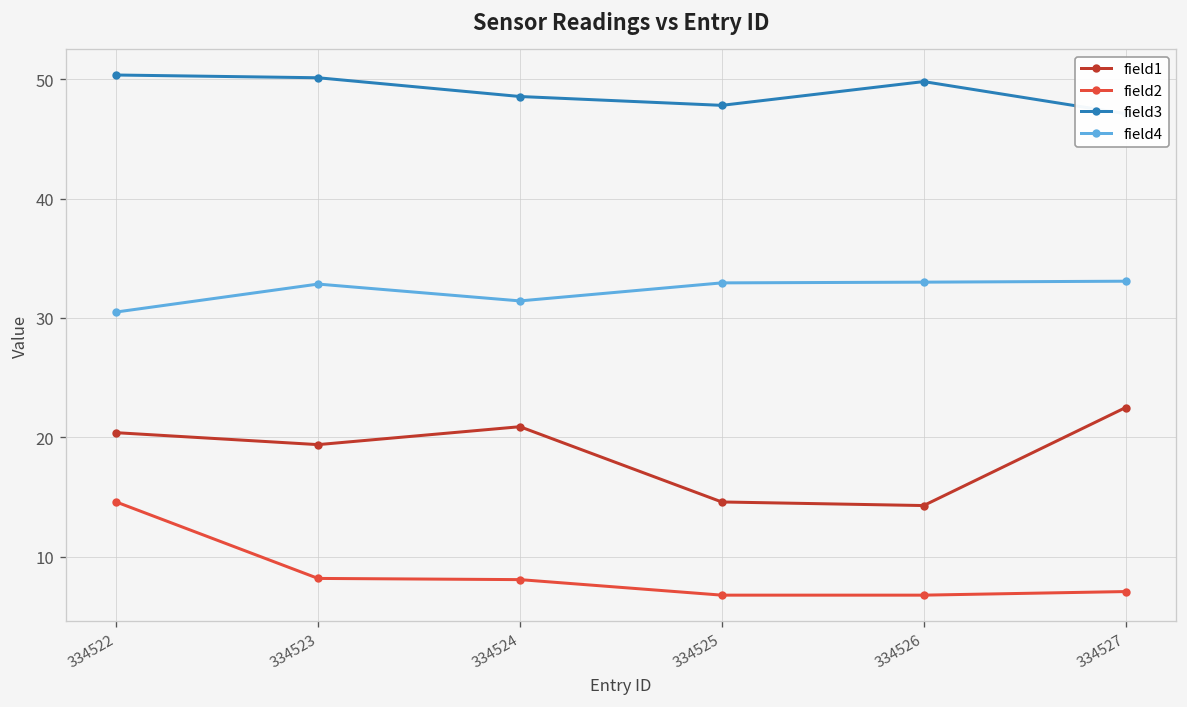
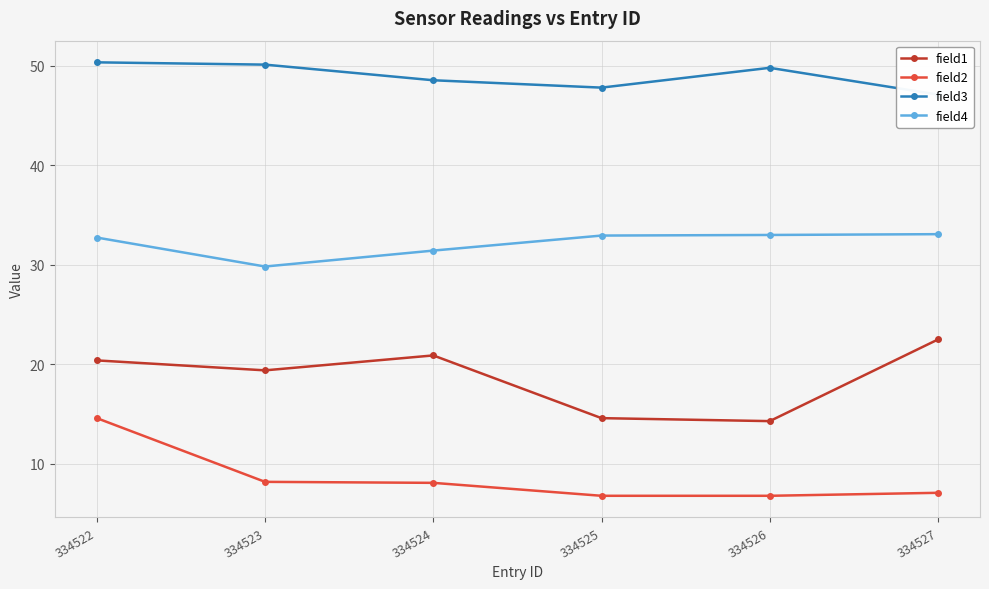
field4, 334522: 31 -> 33
field4, 334523: 33 -> 30
